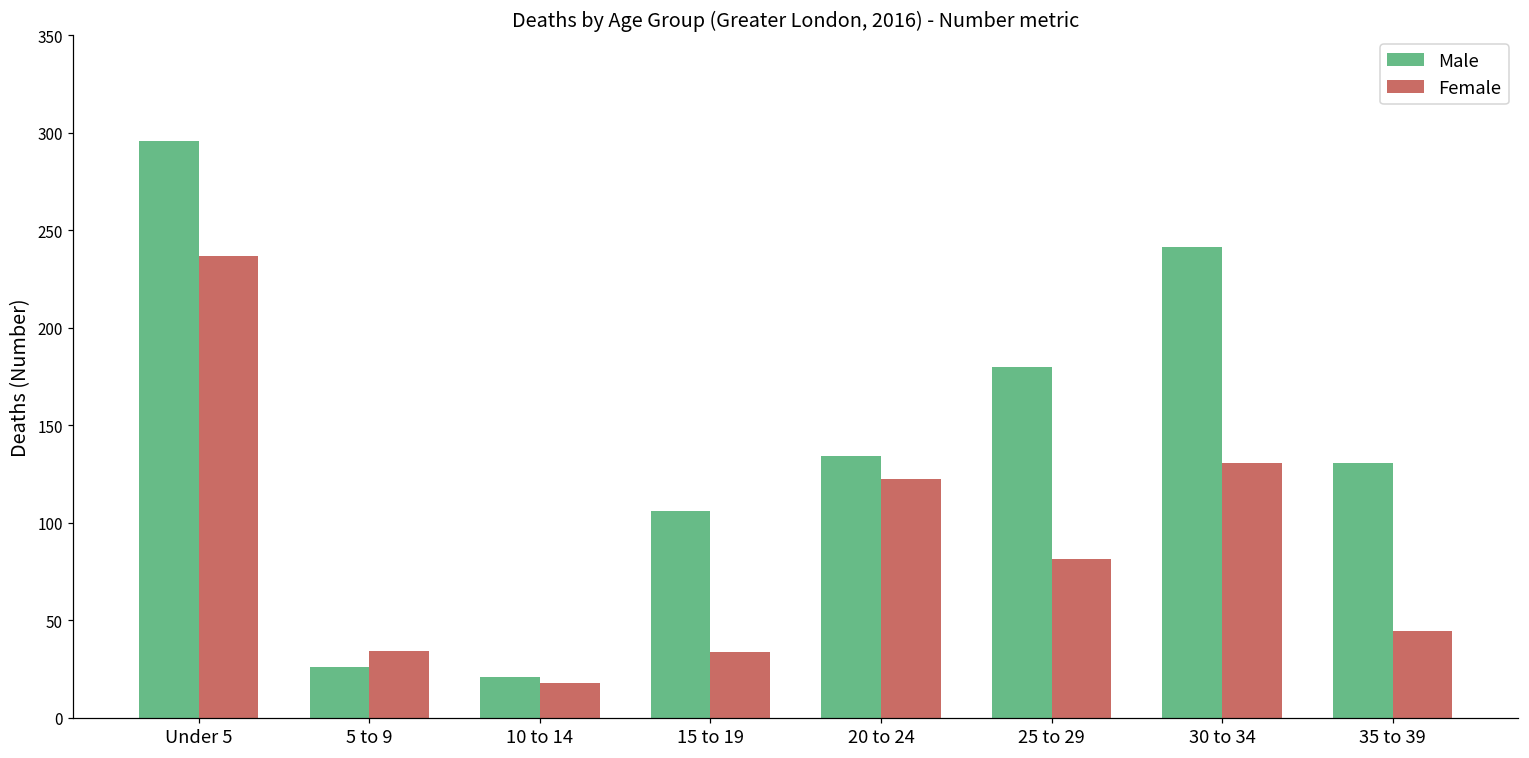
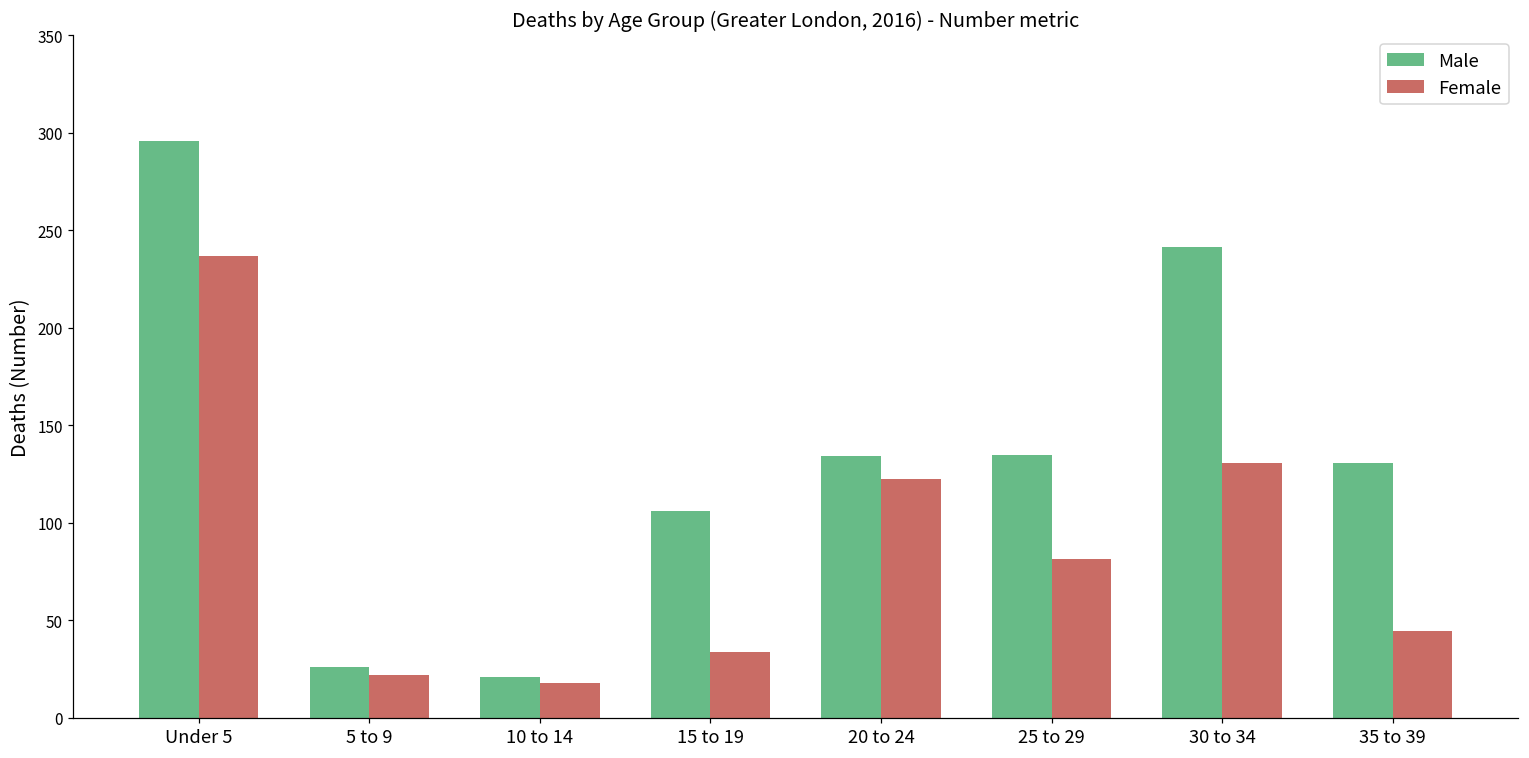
Female, 5 to 9: 34 -> 22
Male, 25 to 29: 180 -> 135
